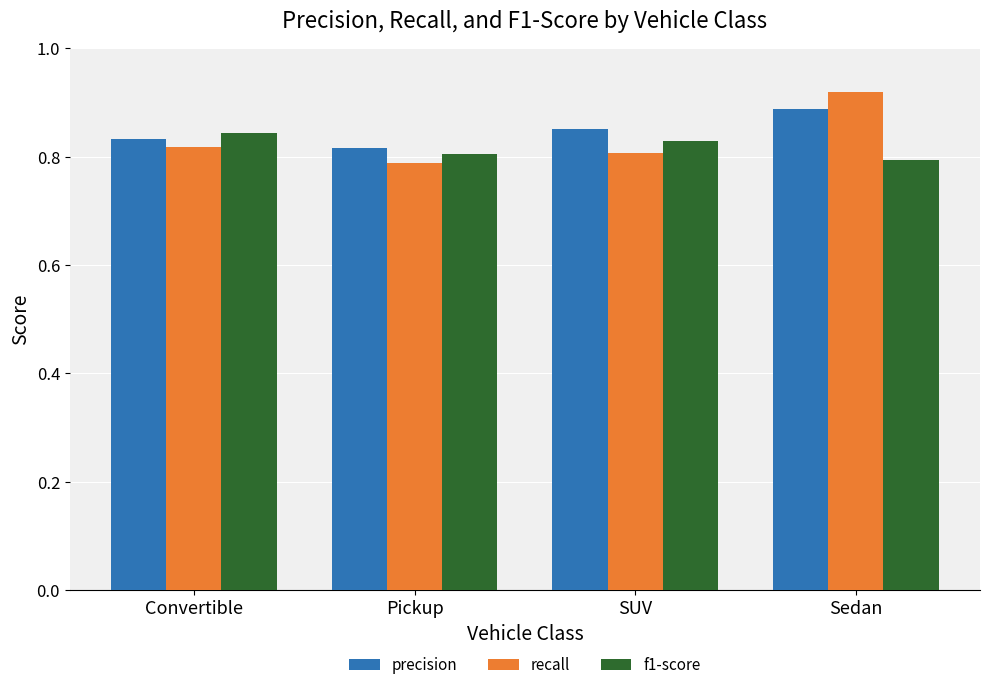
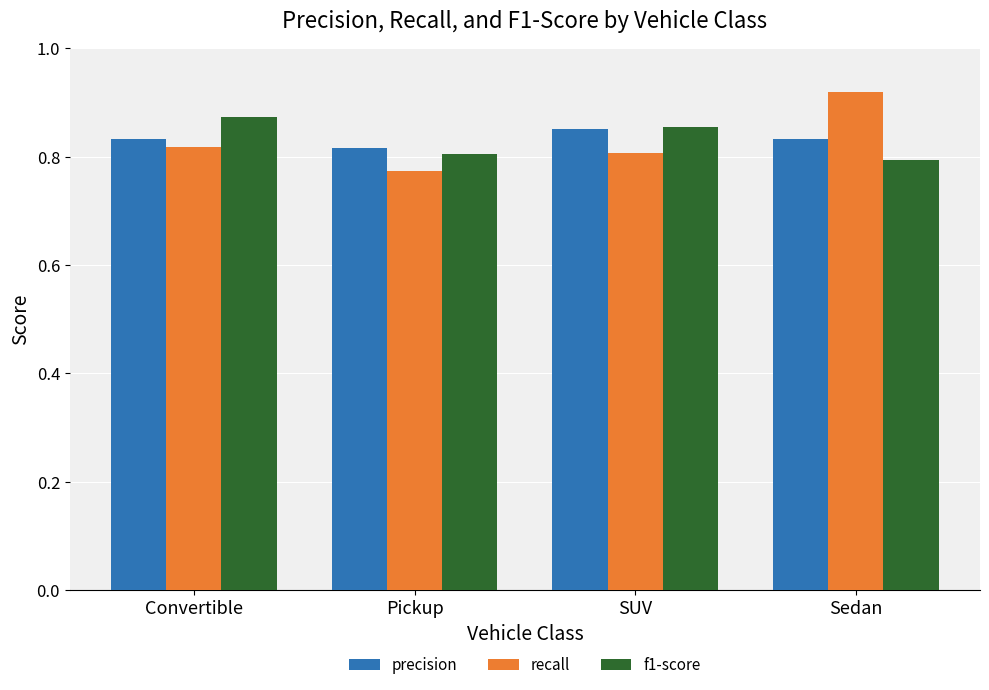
f1-score, Convertible: 0.84 -> 0.87
recall, Pickup: 0.79 -> 0.77
f1-score, SUV: 0.83 -> 0.85
precision, Sedan: 0.89 -> 0.83
